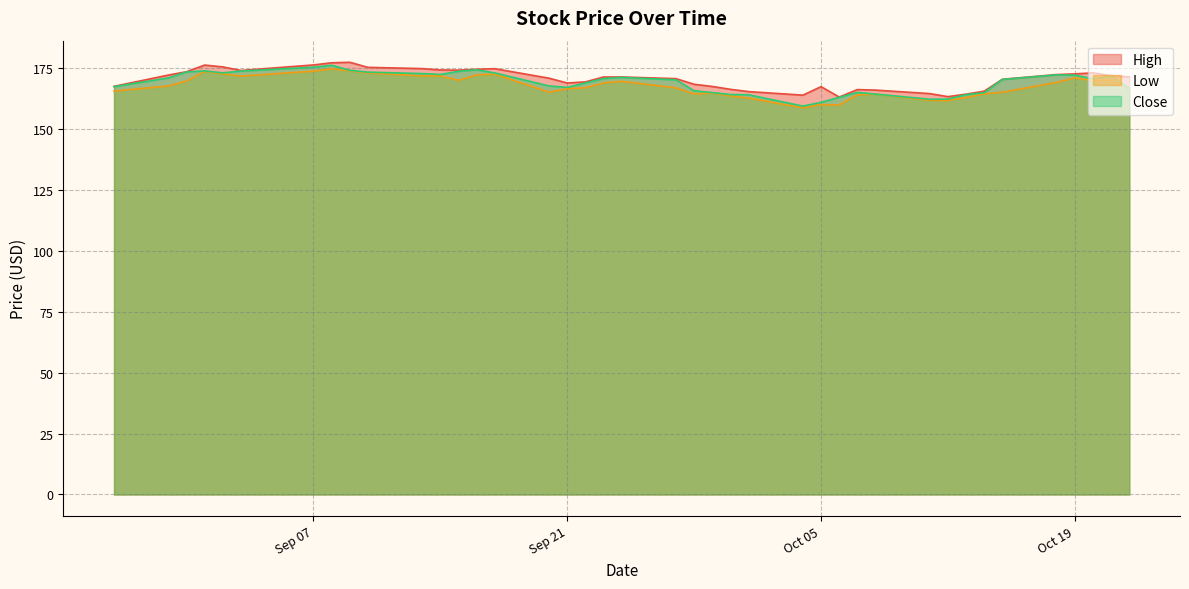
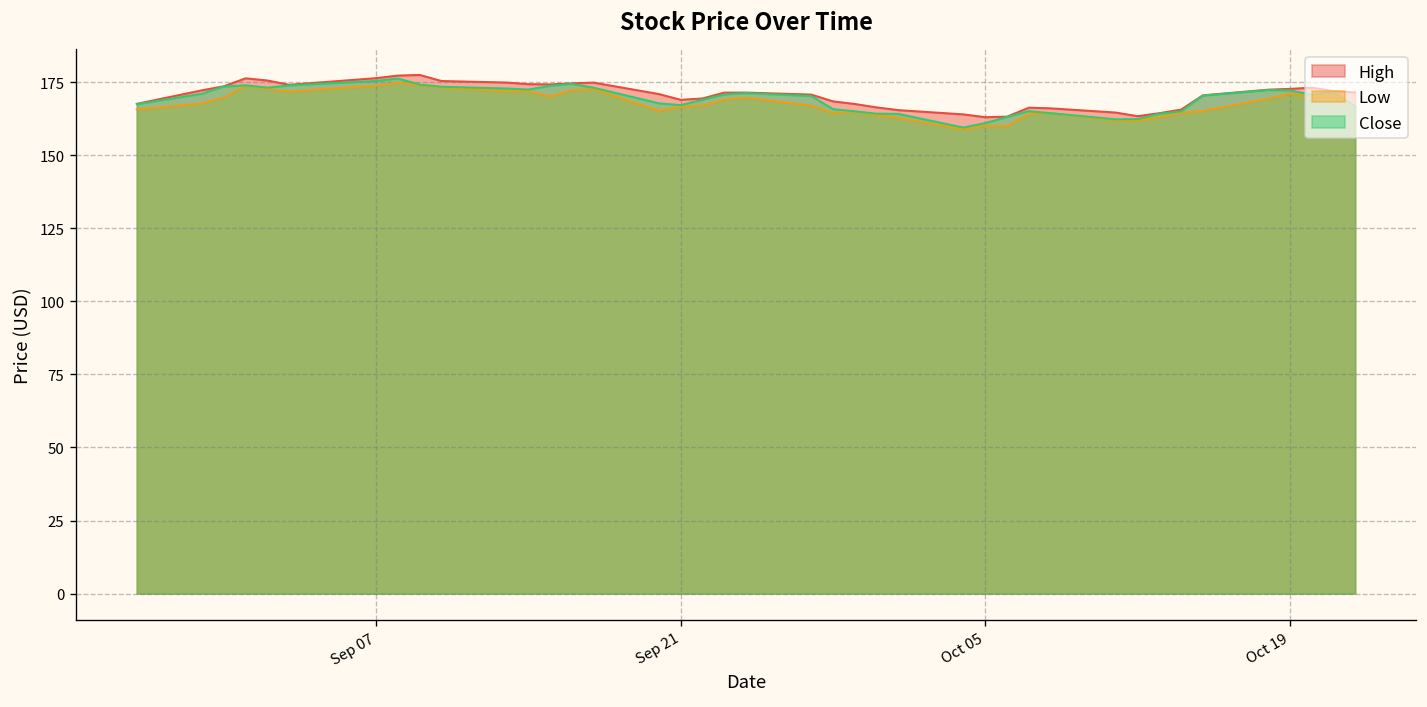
High, Oct 05: 167 -> 163
